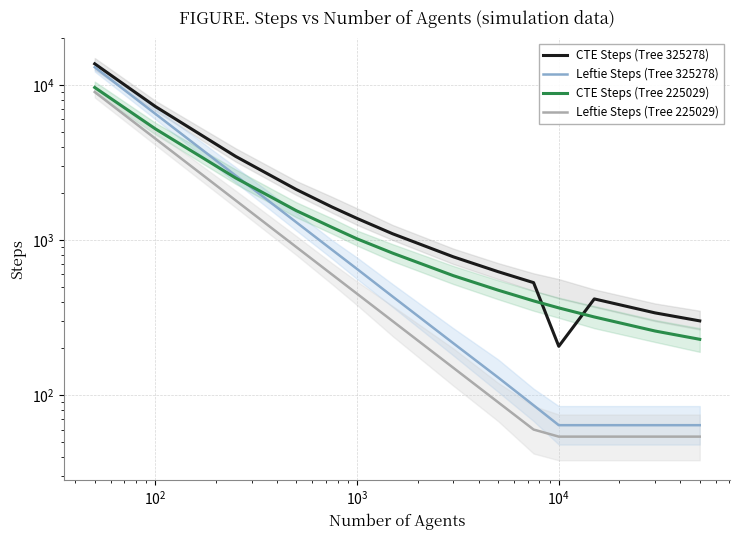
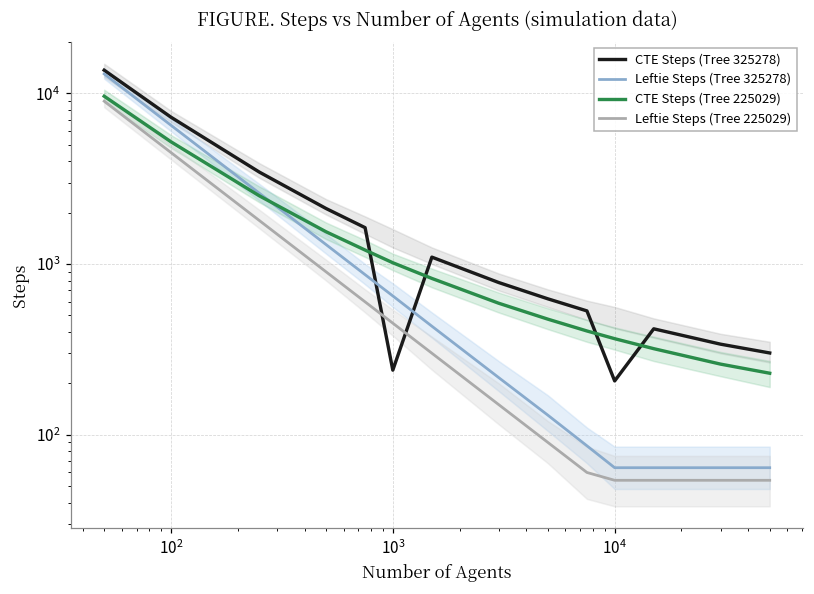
CTE Steps (Tree 325278), 10^3: 1400 -> 240
